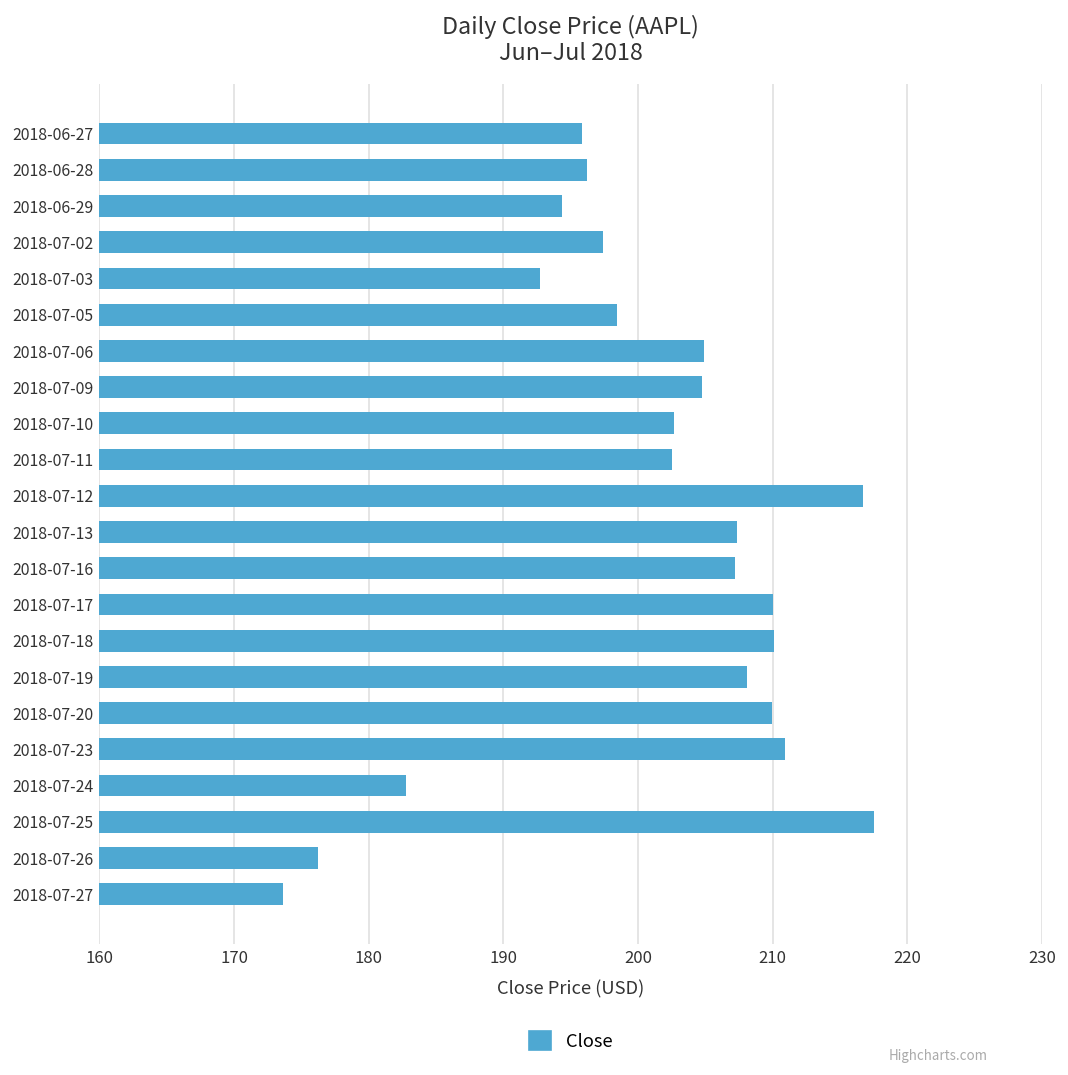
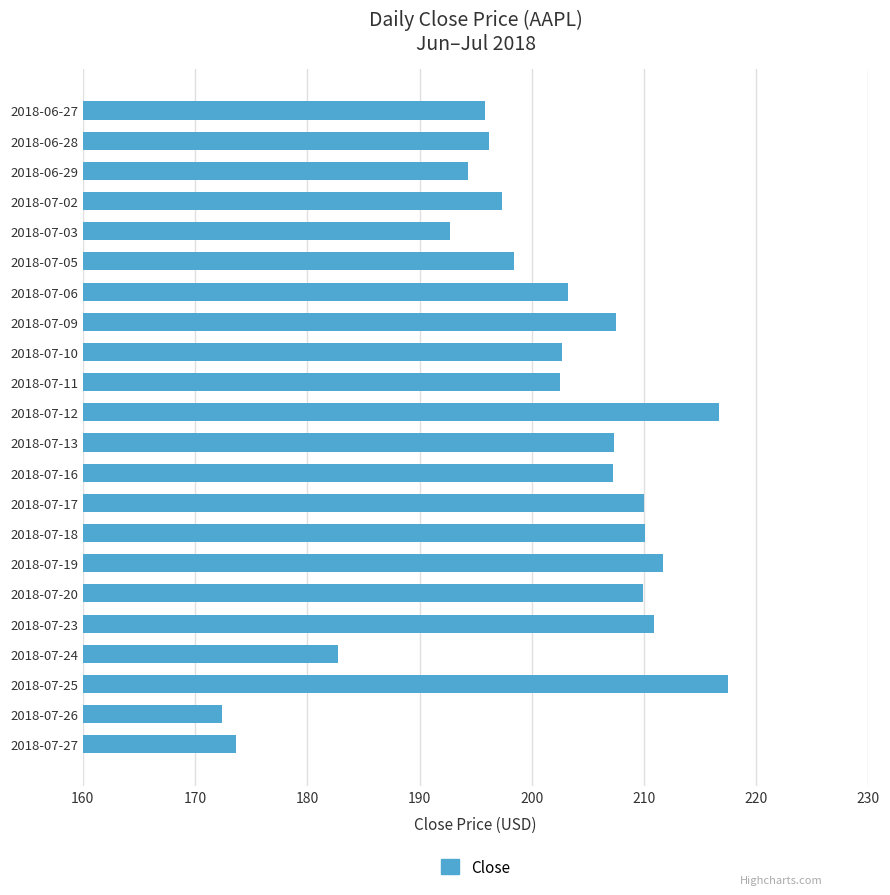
2018-07-06: 204.9 -> 203.2
2018-07-09: 204.7 -> 207.5
2018-07-19: 208.1 -> 211.6
2018-07-26: 176.3 -> 172.4
